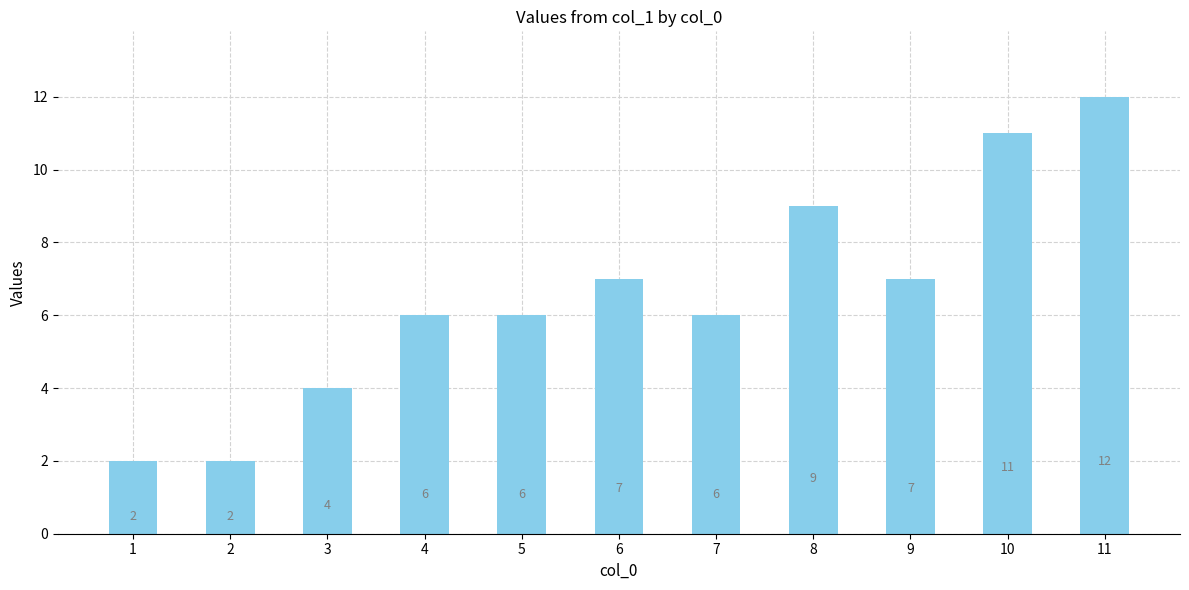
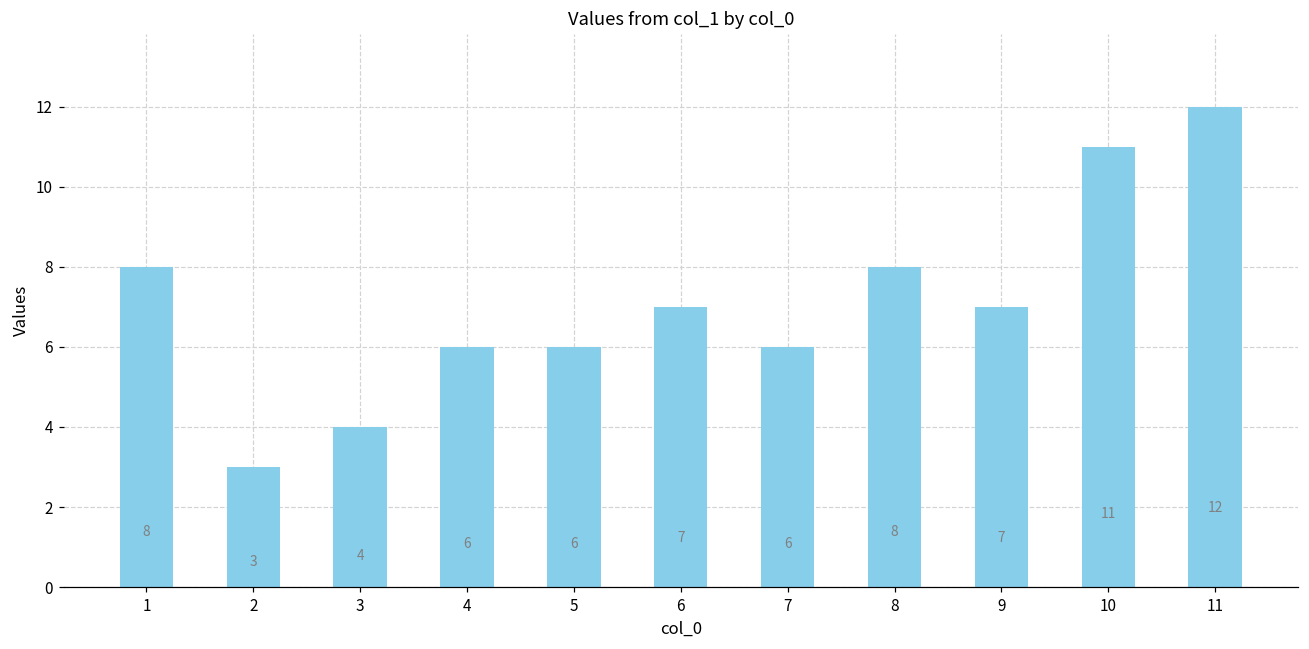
1: 2 -> 8
2: 2 -> 3
8: 9 -> 8
